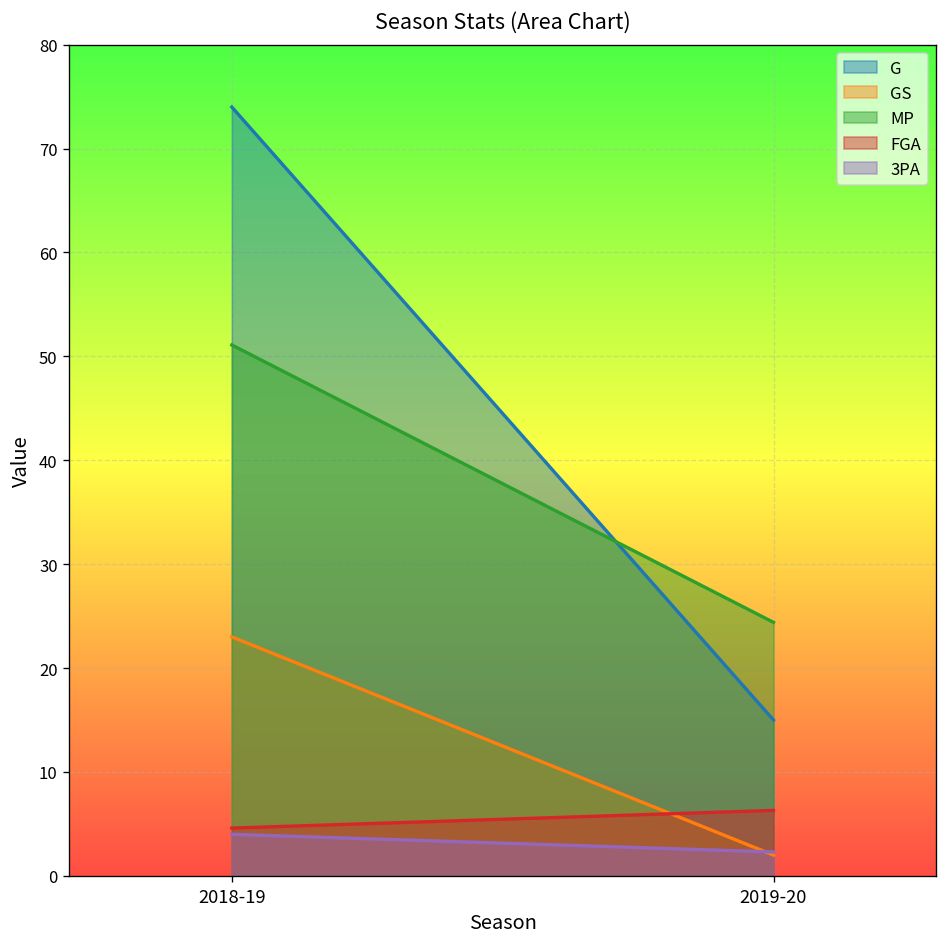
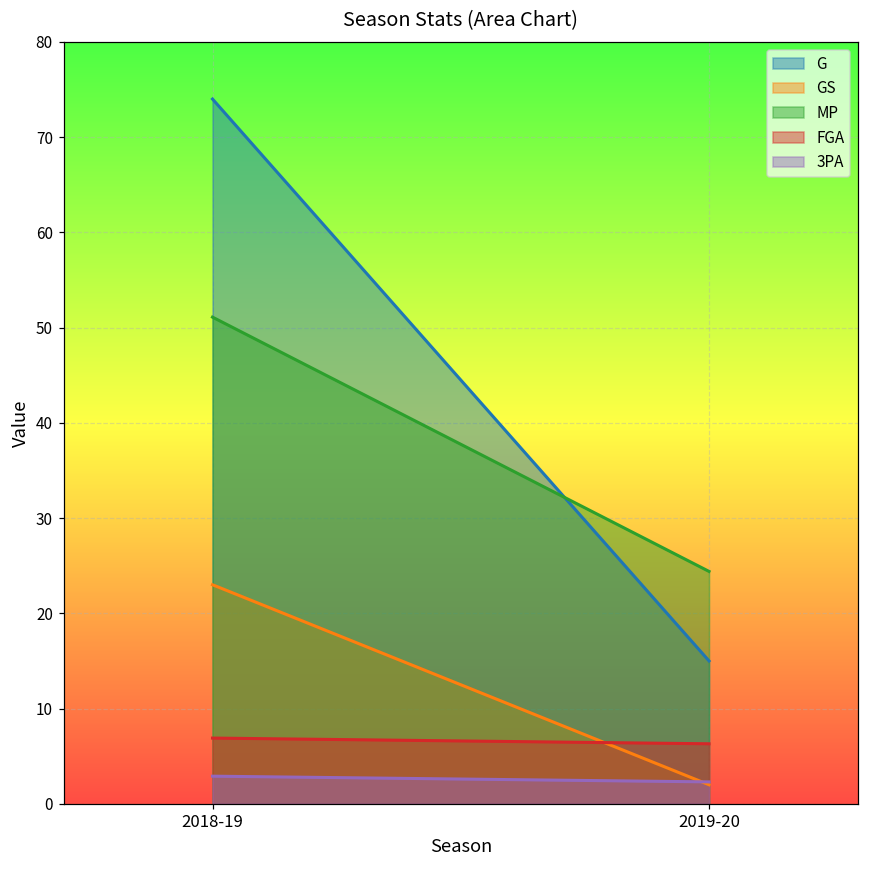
FGA, 2018-19: 5 -> 7
3PA, 2018-19: 4 -> 3
